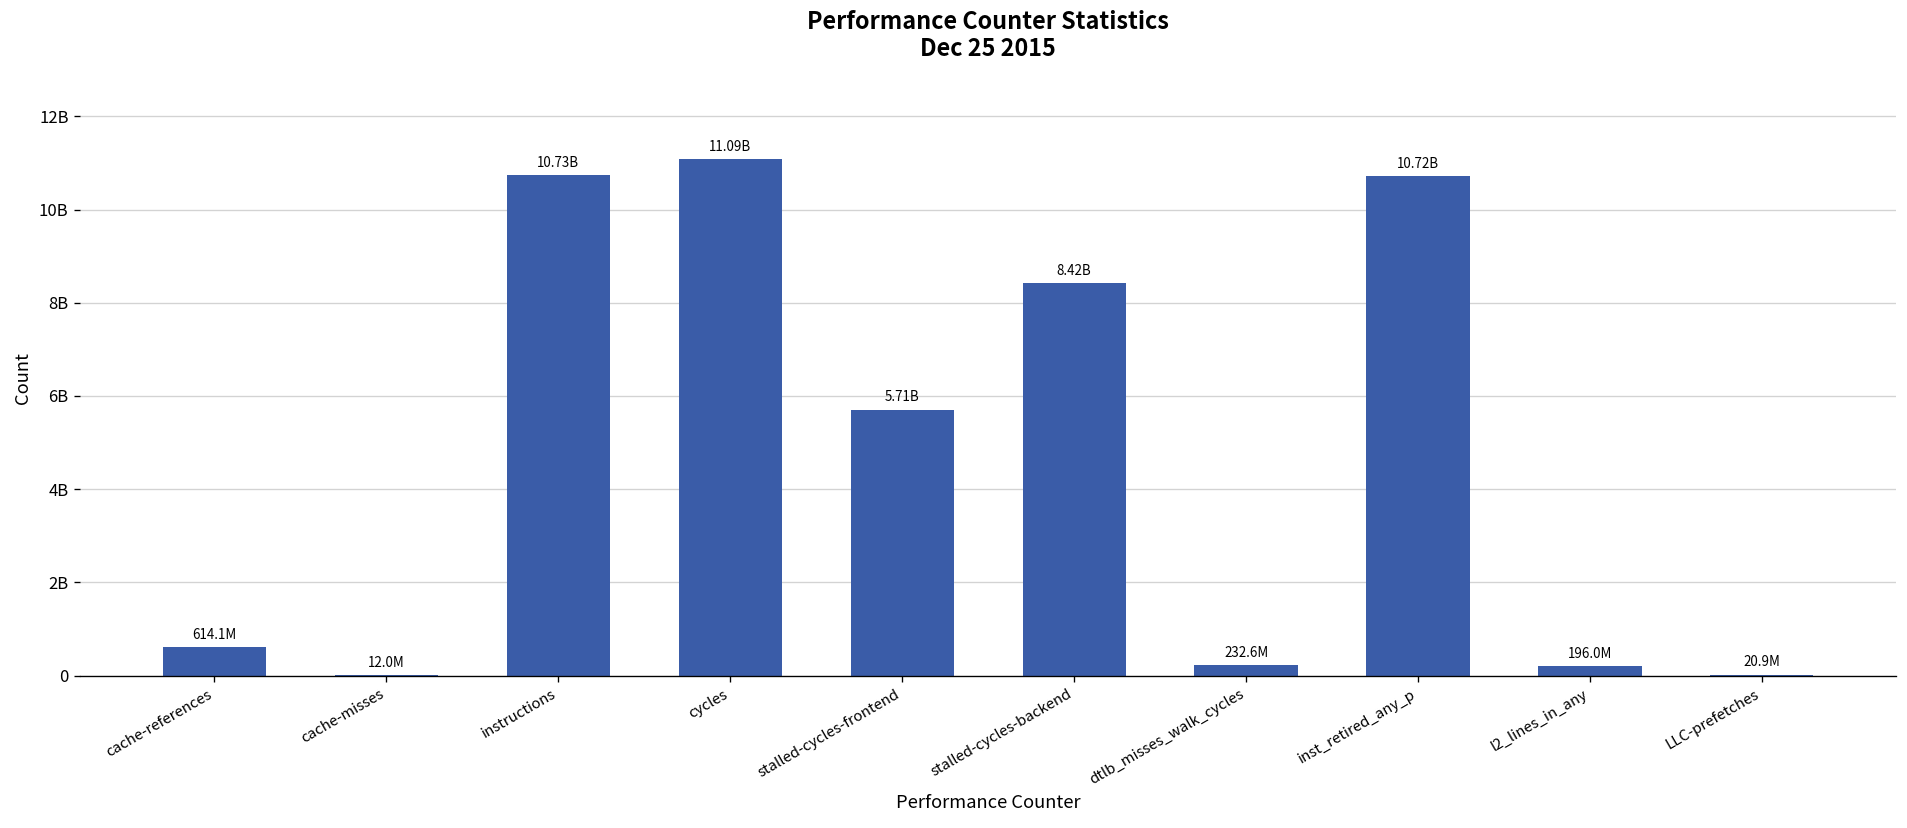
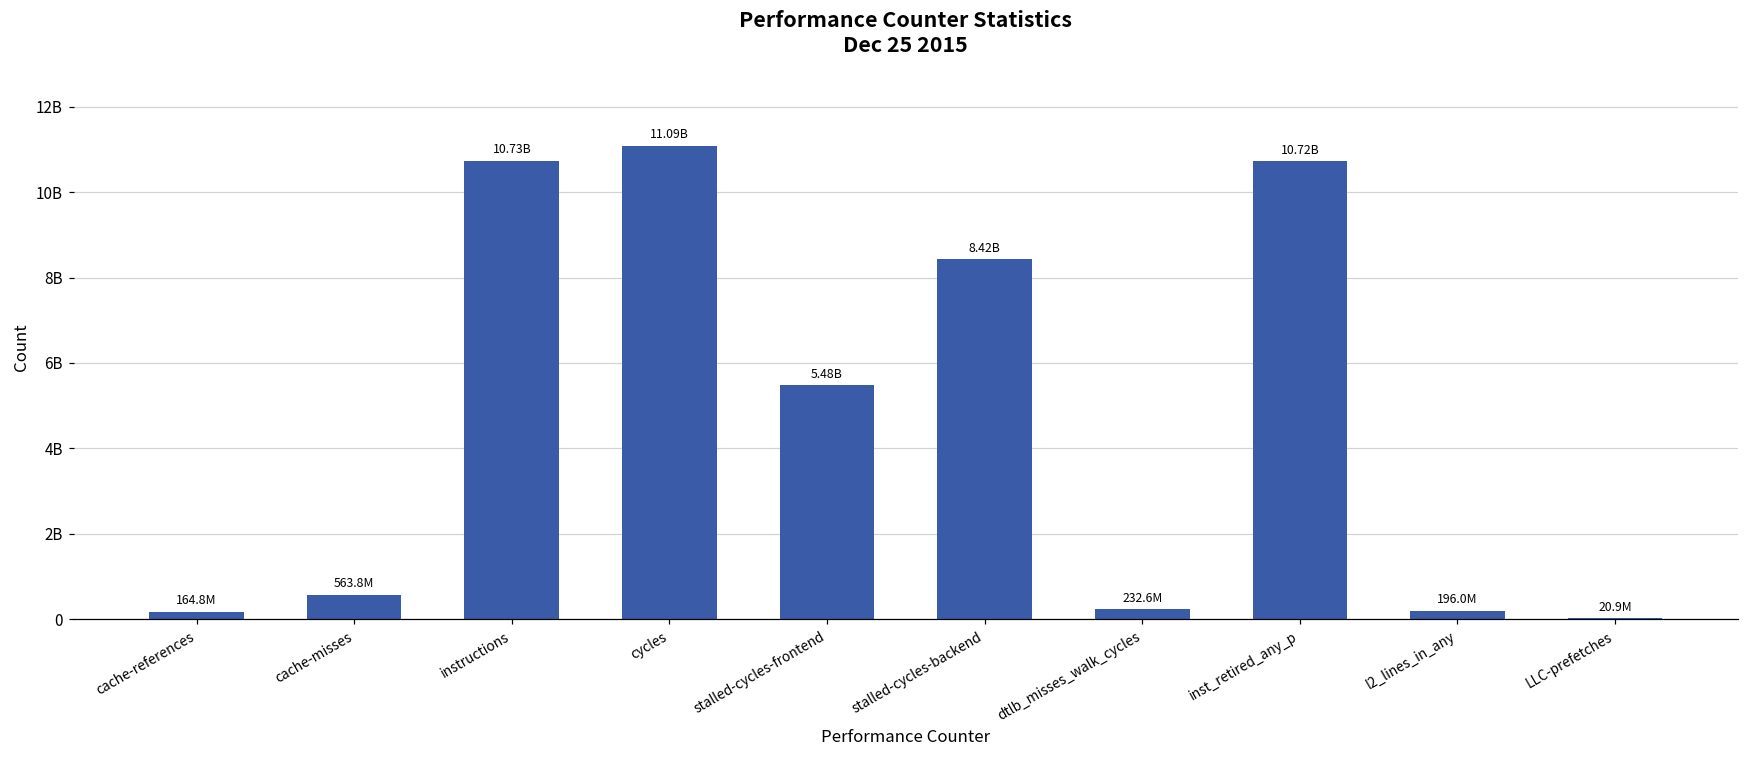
cache-references: 614.1M -> 164.8M
cache-misses: 12.0M -> 563.8M
stalled-cycles-frontend: 5.71B -> 5.48B
